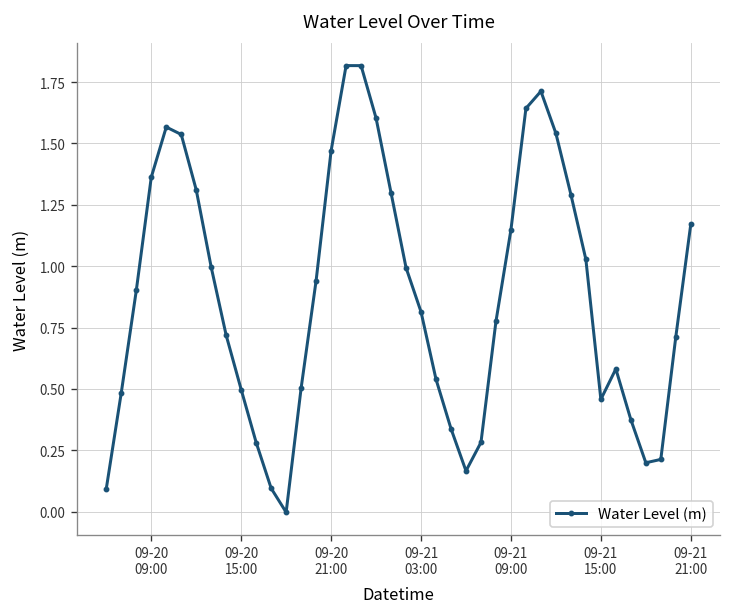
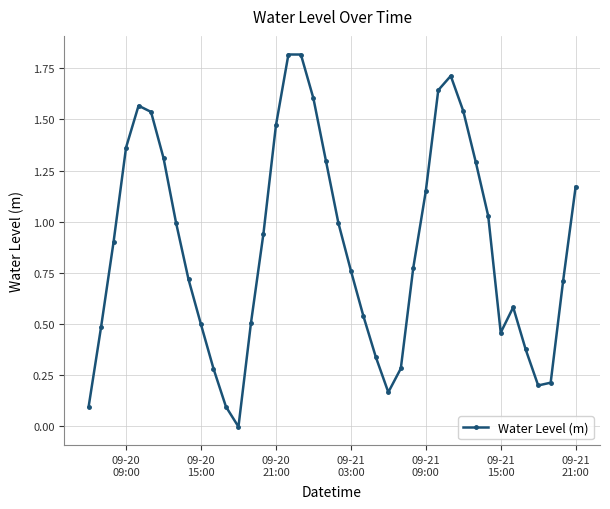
09-21 03:00: 0.81 -> 0.76
